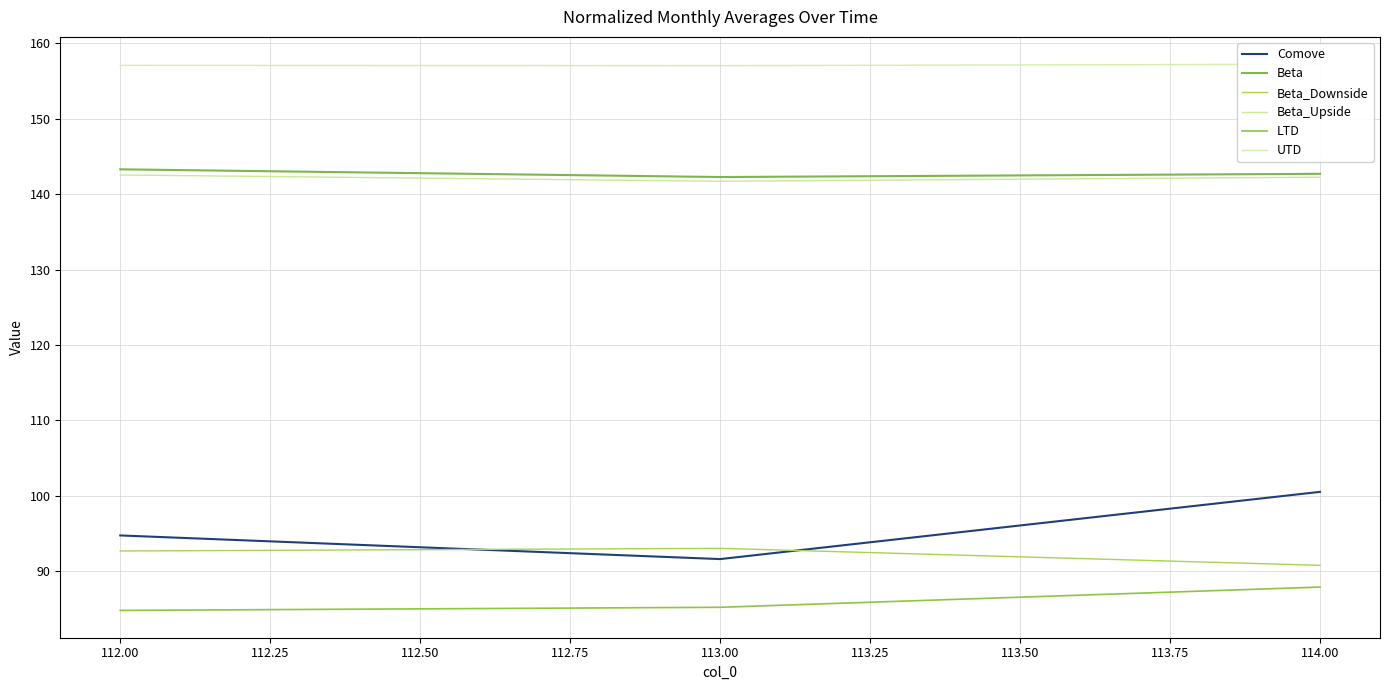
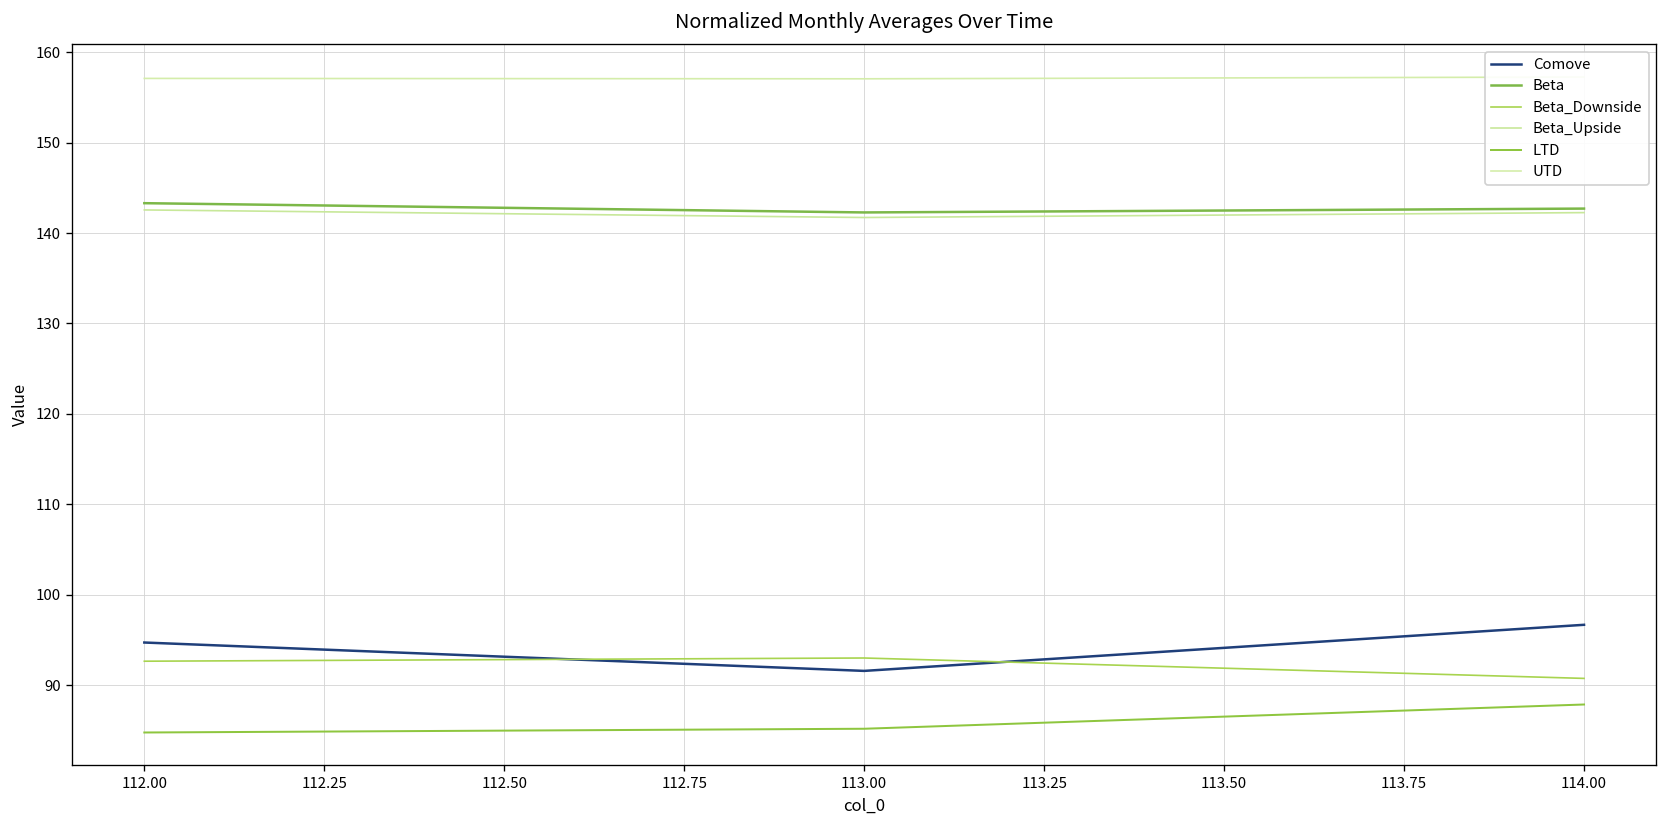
Comove, 114.00: 101 -> 97
